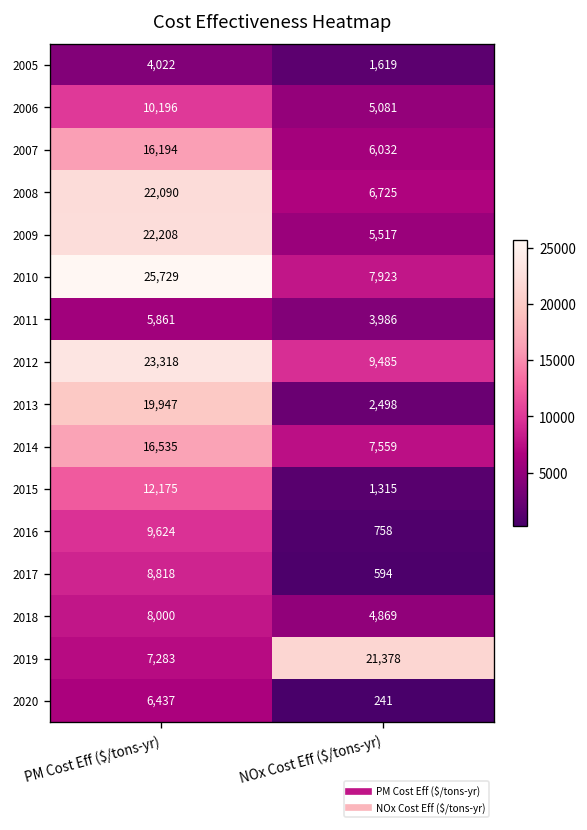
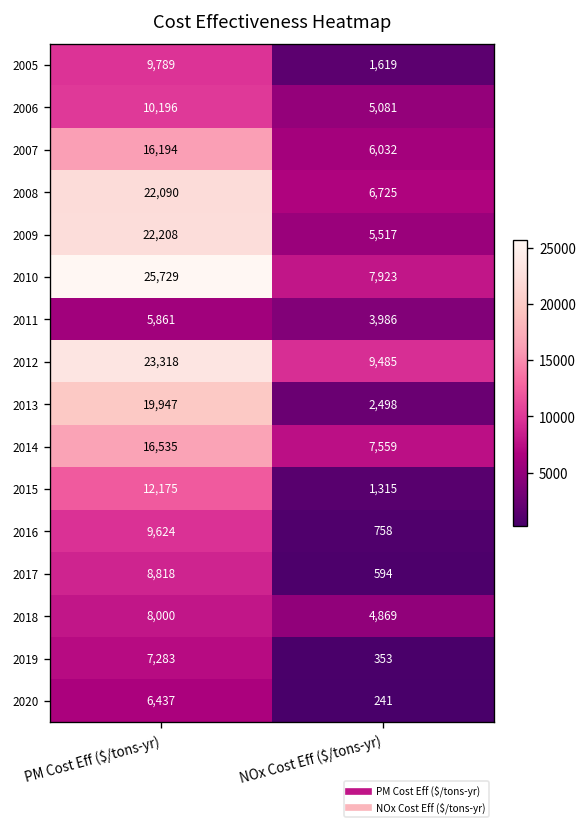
2005, PM Cost Eff ($/tons-yr): 4,022 -> 9,789
2019, NOx Cost Eff ($/tons-yr): 21,378 -> 353
